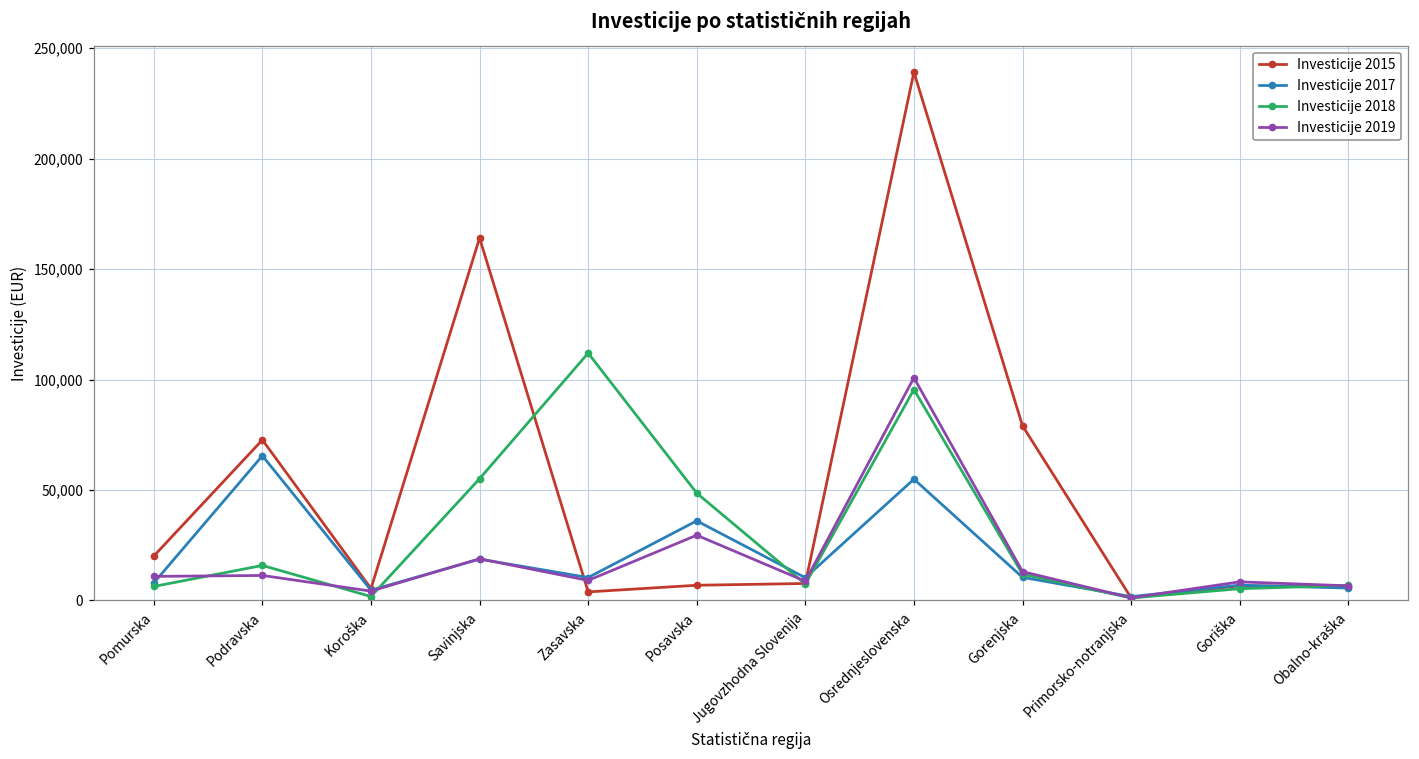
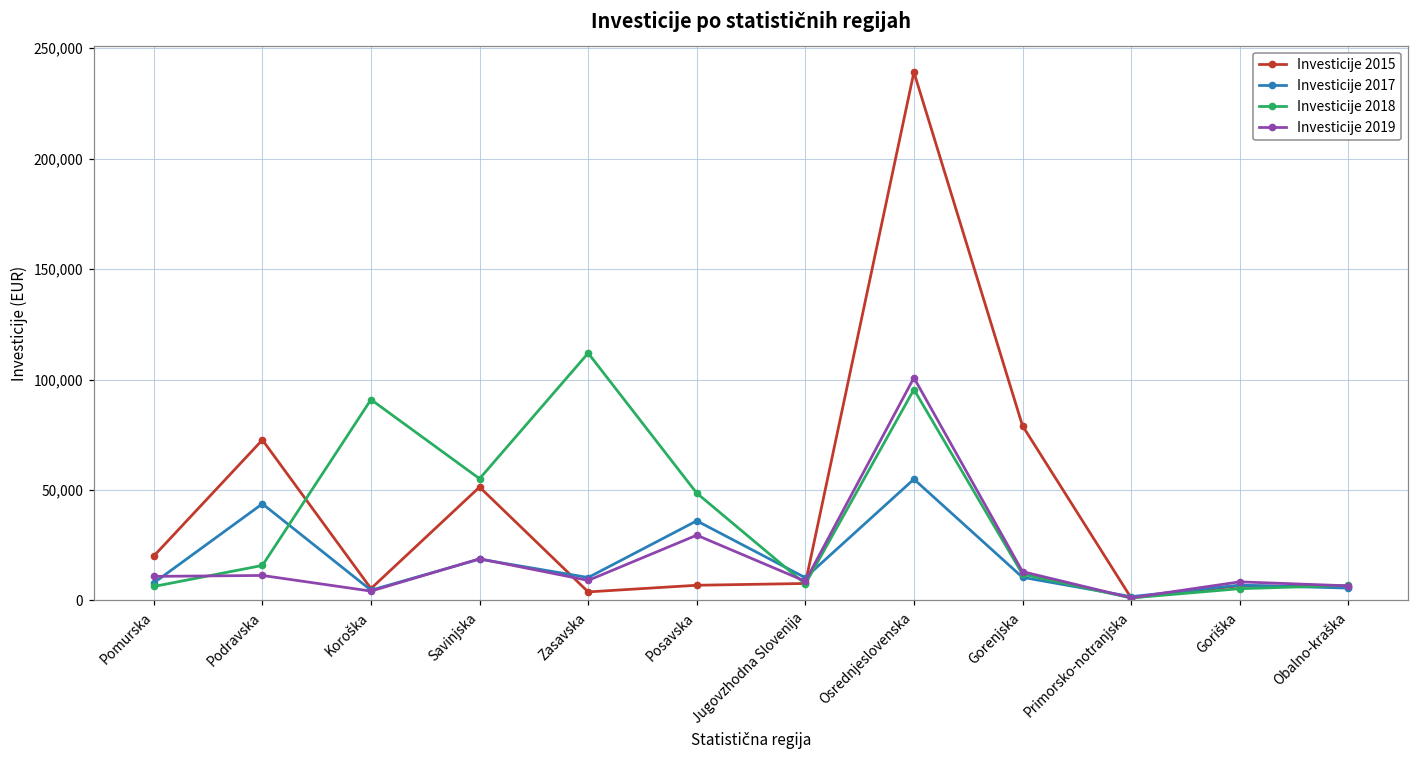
Investicije 2017, Podravska: 65,000 -> 44,000
Investicije 2018, Koroška: 2,000 -> 91,000
Investicije 2015, Savinjska: 164,000 -> 51,000
